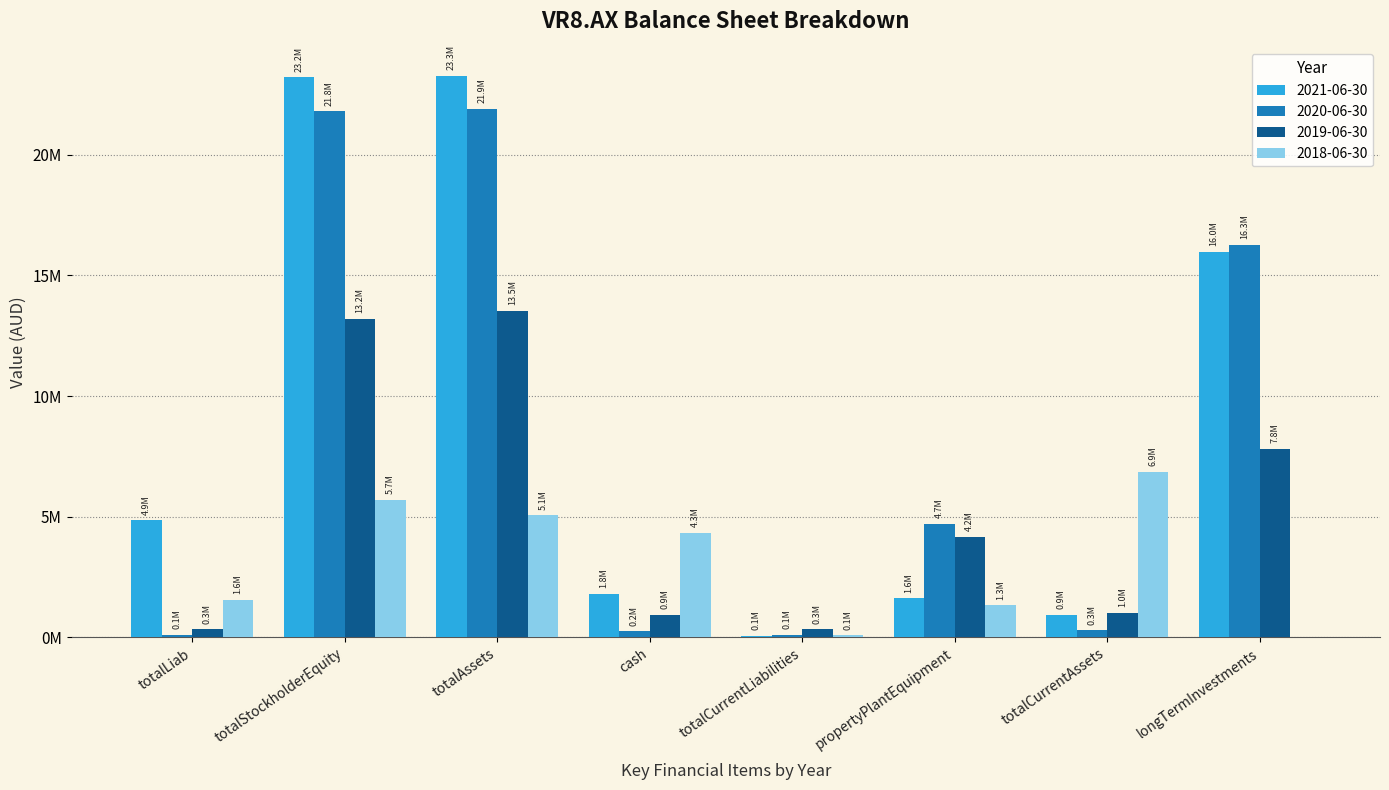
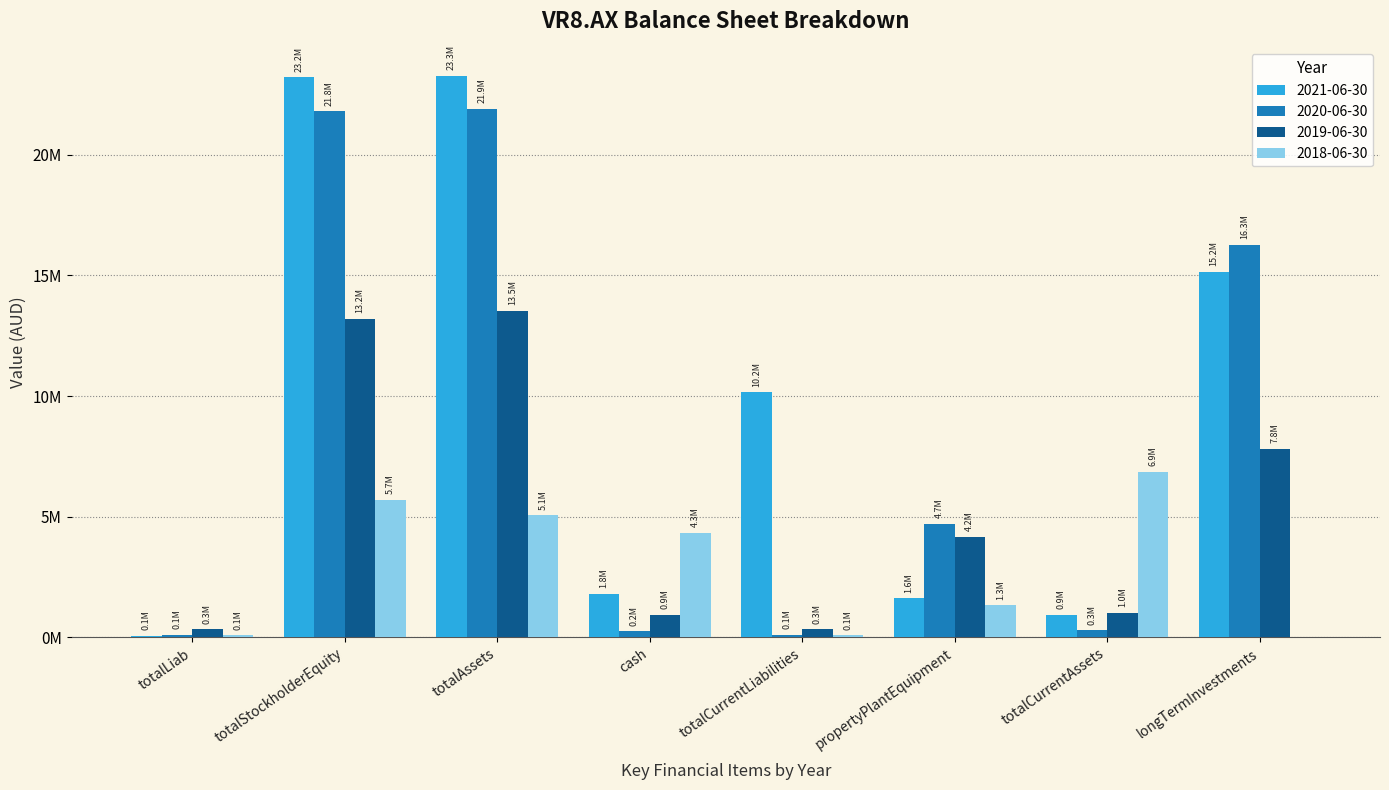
2021-06-30, totalLiab: 4.9M -> 0.1M
2018-06-30, totalLiab: 1.6M -> 0.1M
2021-06-30, totalCurrentLiabilities: 0.1M -> 10.2M
2021-06-30, longTermInvestments: 16.0M -> 15.2M
